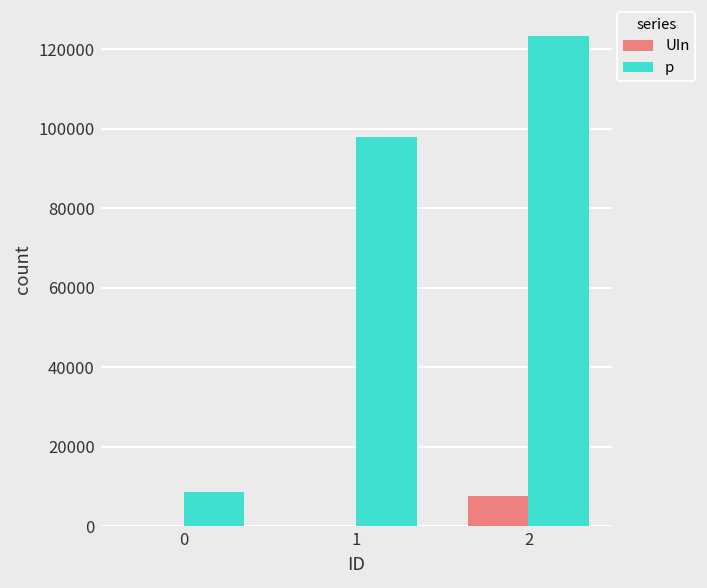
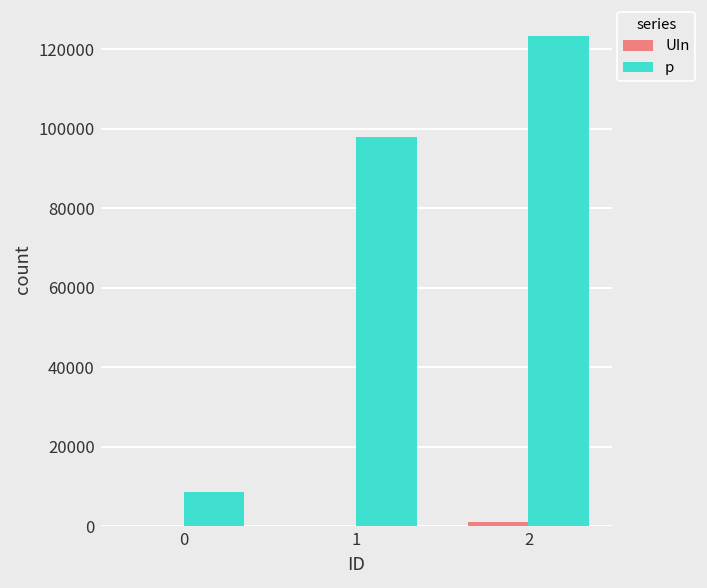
UIn, 2: 8000 -> 1000
